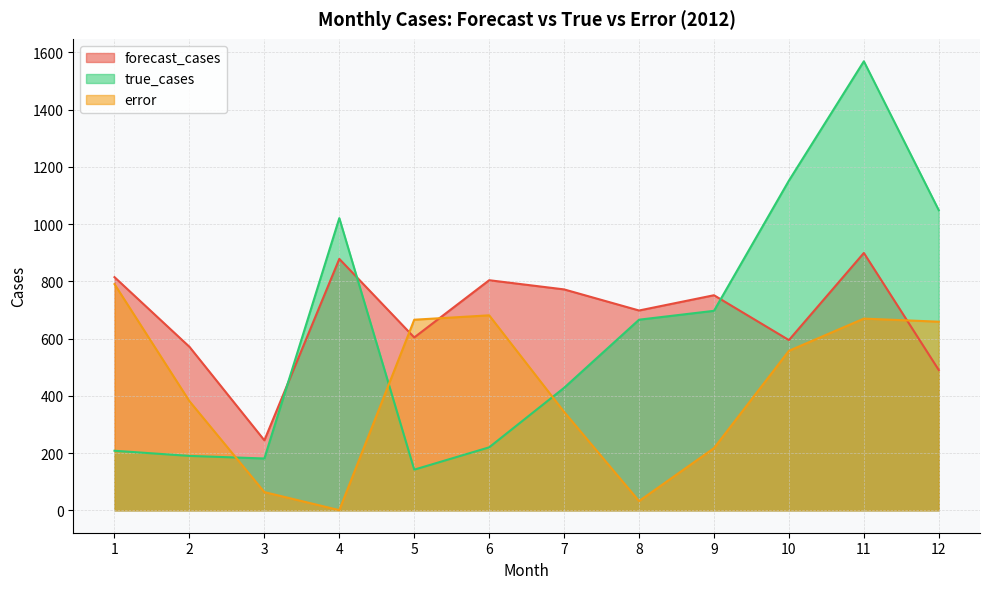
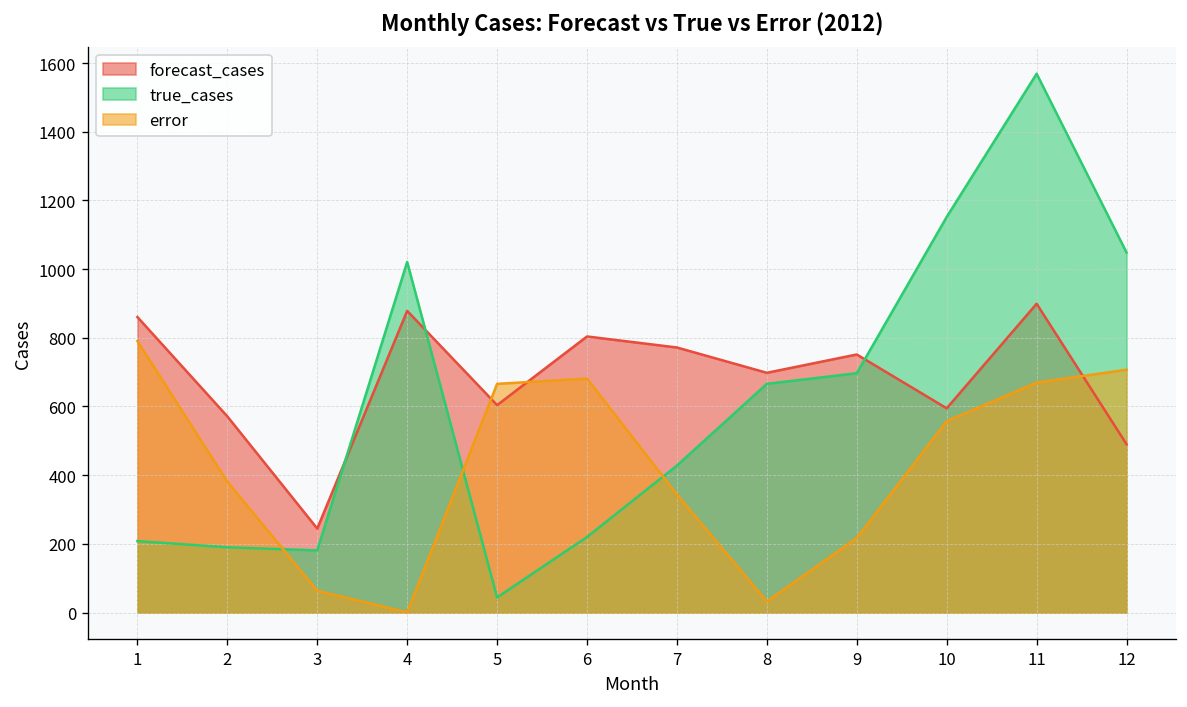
forecast_cases, 1: 810 -> 860
true_cases, 5: 140 -> 40
error, 12: 660 -> 710
